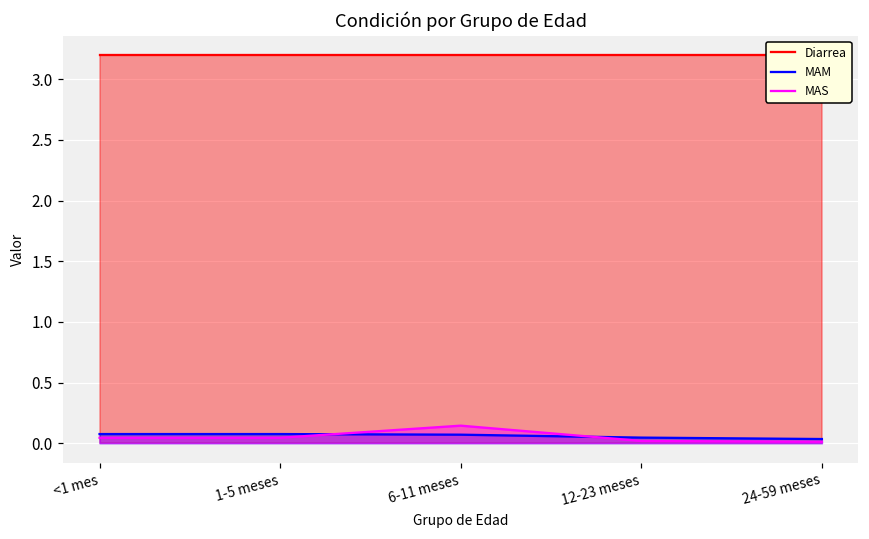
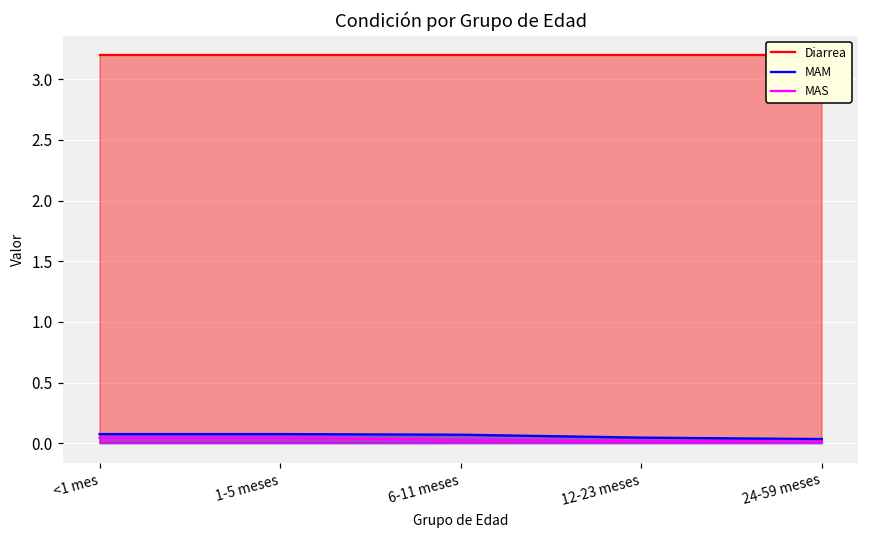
MAS, 6-11 meses: 0.14 -> 0.03
